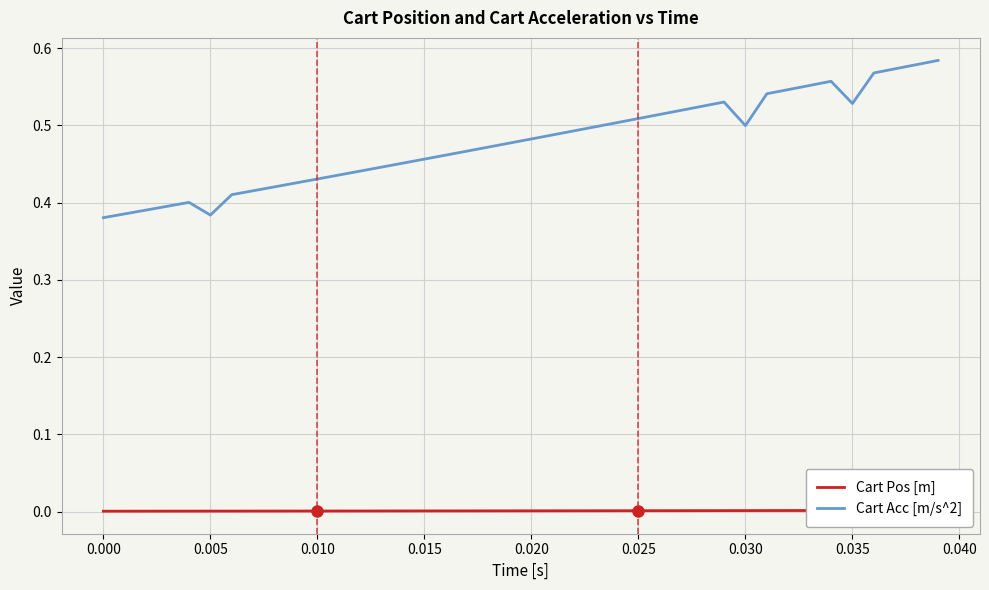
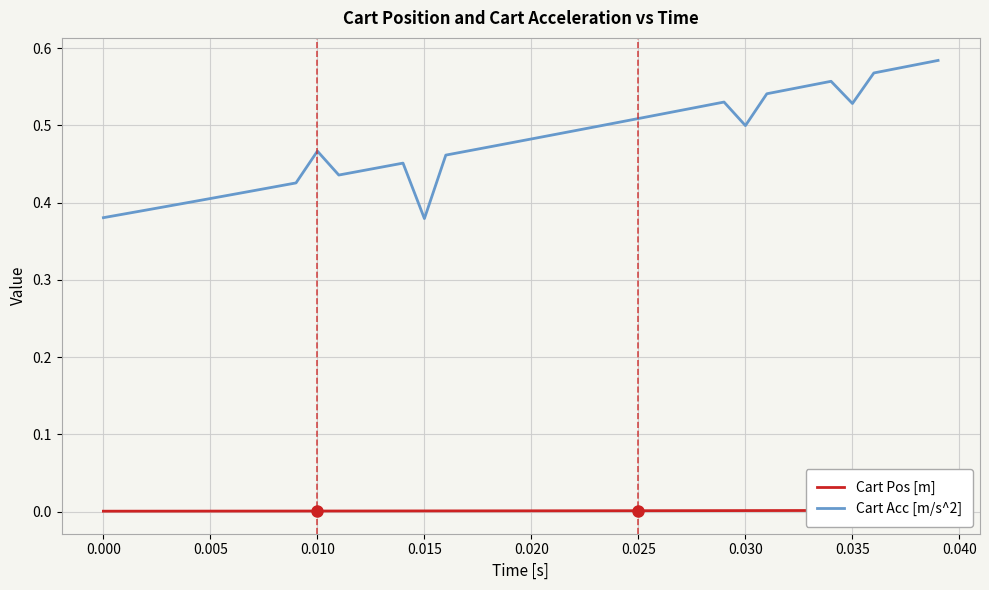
Cart Acc [m/s^2], 0.005: 0.38 -> 0.41
Cart Acc [m/s^2], 0.010: 0.43 -> 0.47
Cart Acc [m/s^2], 0.015: 0.46 -> 0.38
